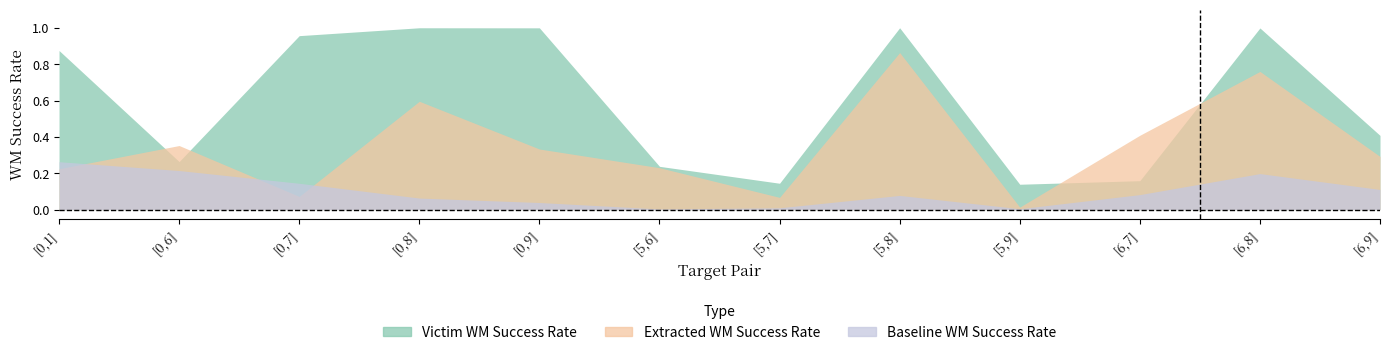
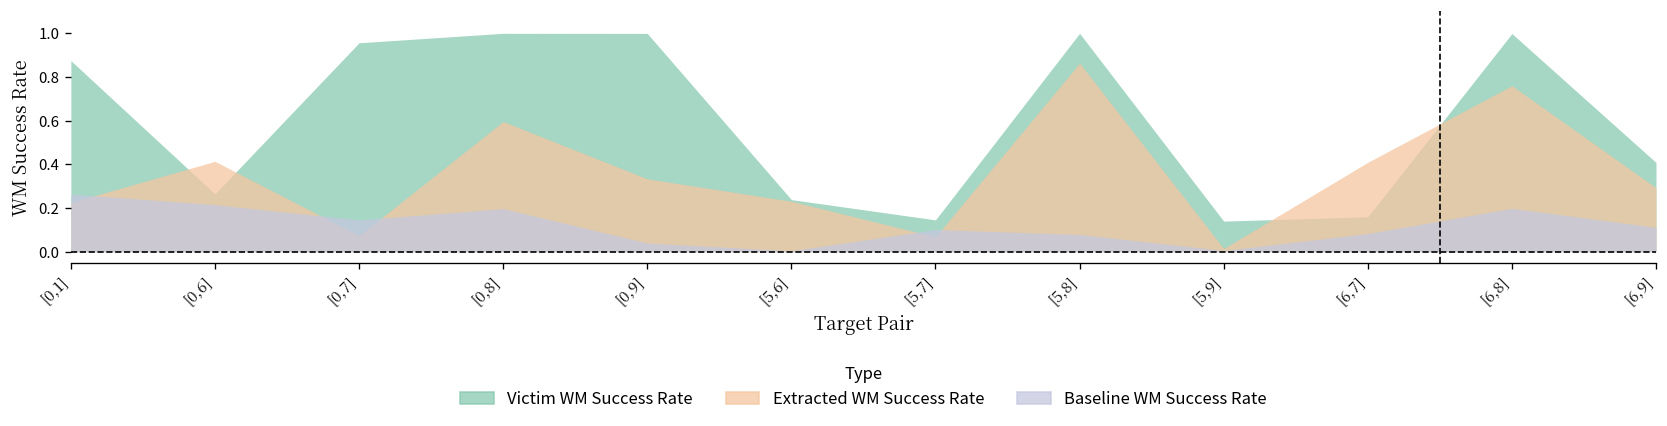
Extracted WM Success Rate, [0,6]: 0.35 -> 0.41
Baseline WM Success Rate, [0,8]: 0.06 -> 0.20
Baseline WM Success Rate, [5,7]: 0.01 -> 0.10
